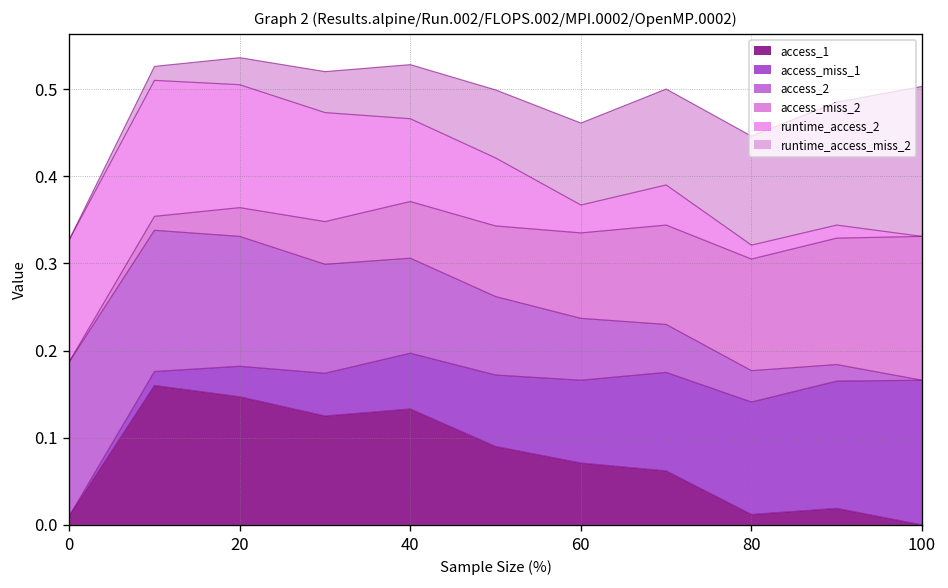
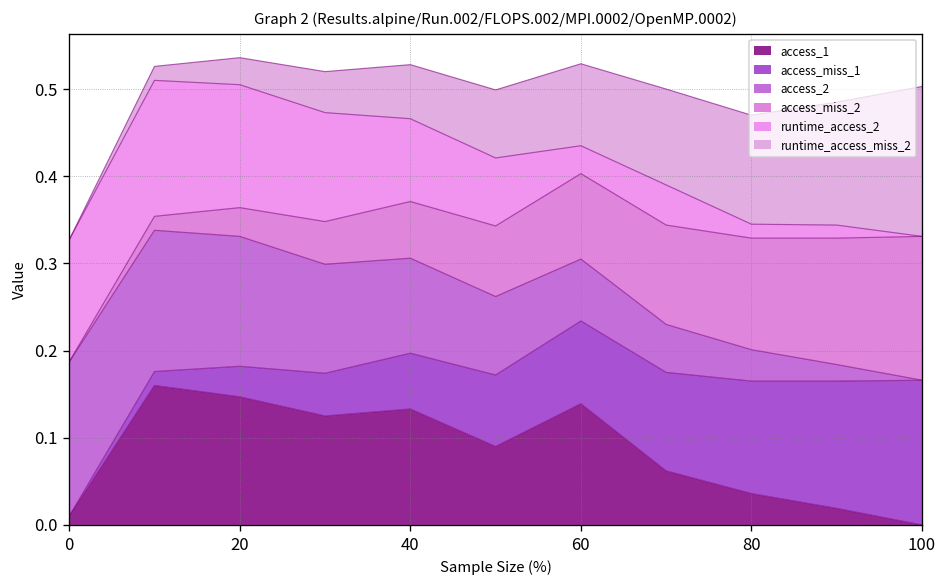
access_1, 60: 0.07 -> 0.14
access_1, 80: 0.01 -> 0.04
